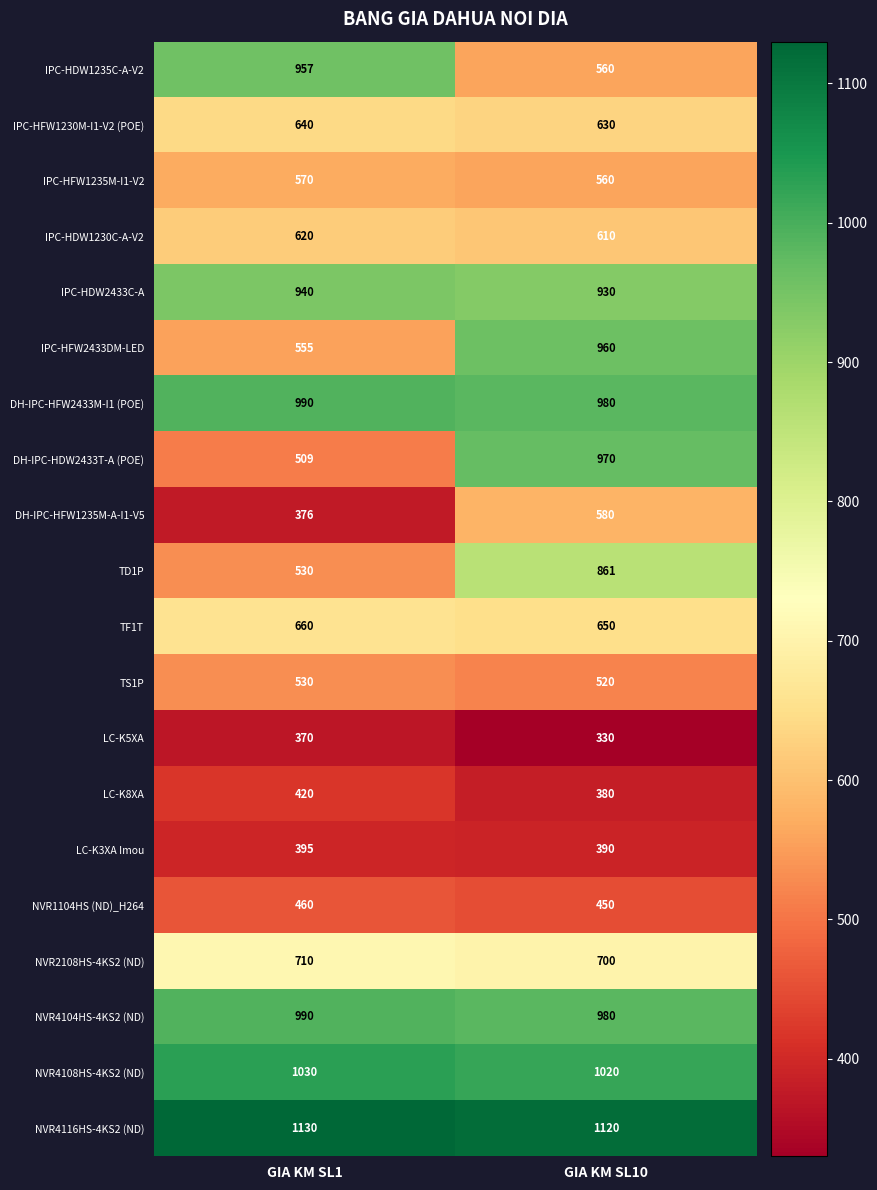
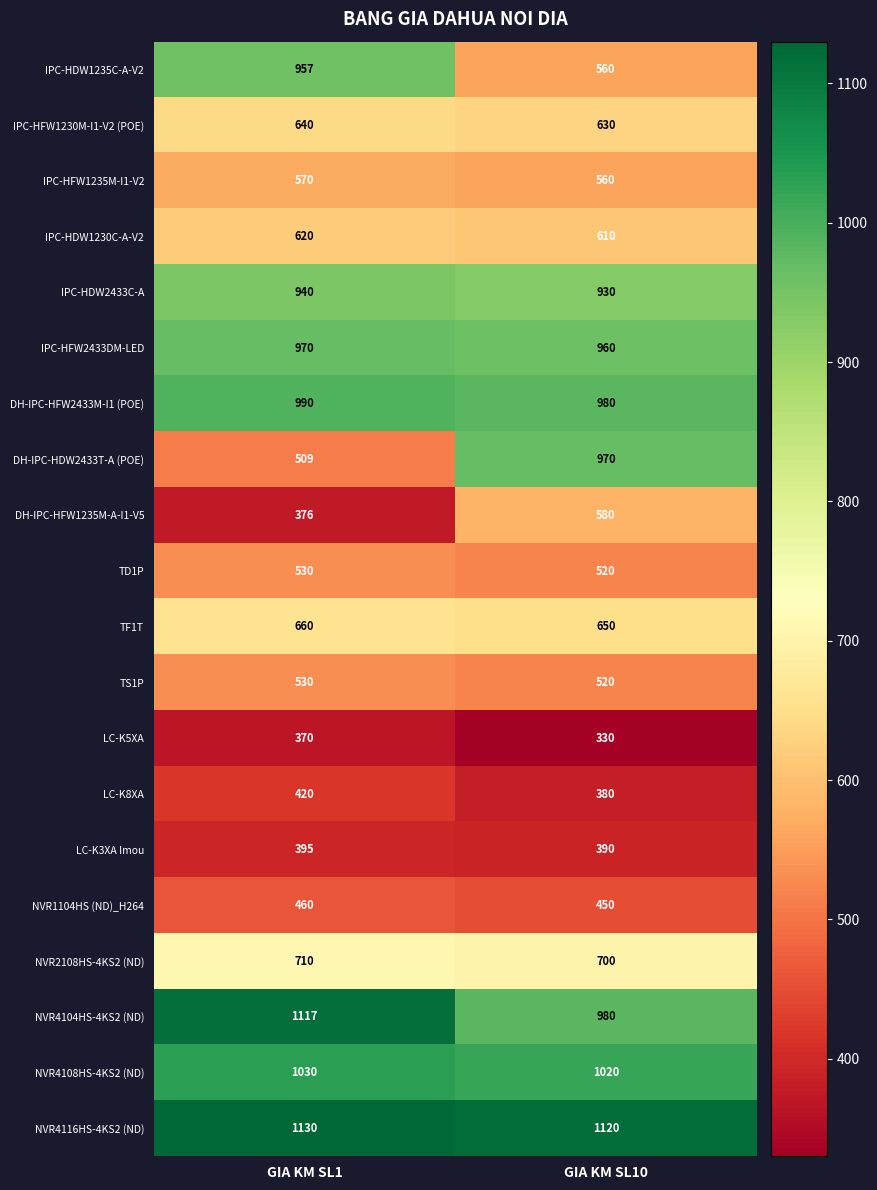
IPC-HFW2433DM-LED, GIA KM SL1: 555 -> 970
TD1P, GIA KM SL10: 861 -> 520
NVR4104HS-4KS2 (ND), GIA KM SL1: 990 -> 1117
